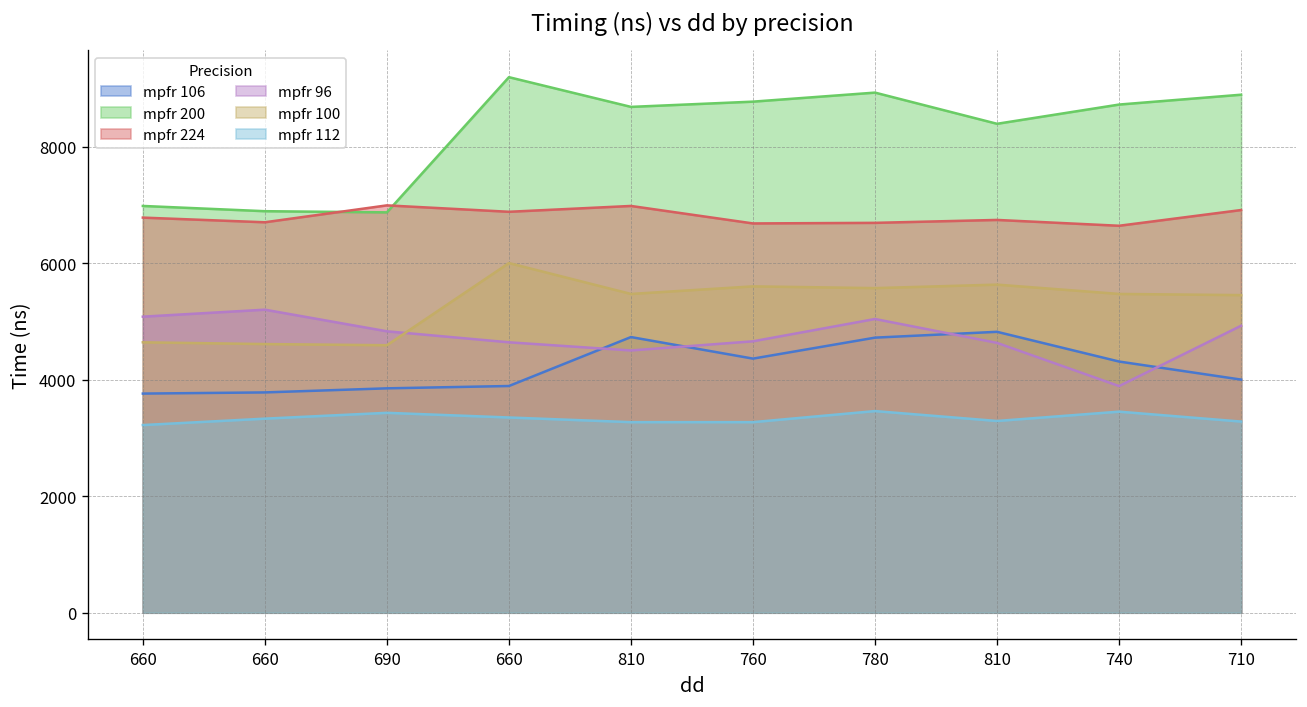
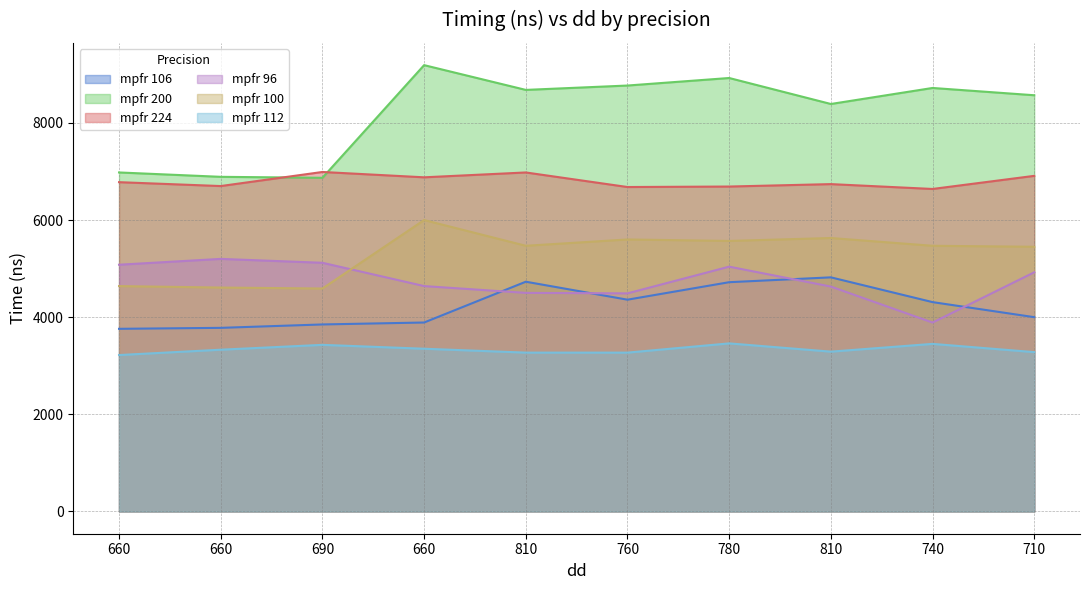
mpfr 96, 690: 4800 -> 5100
mpfr 96, 760: 4700 -> 4500
mpfr 200, 710: 8900 -> 8600
